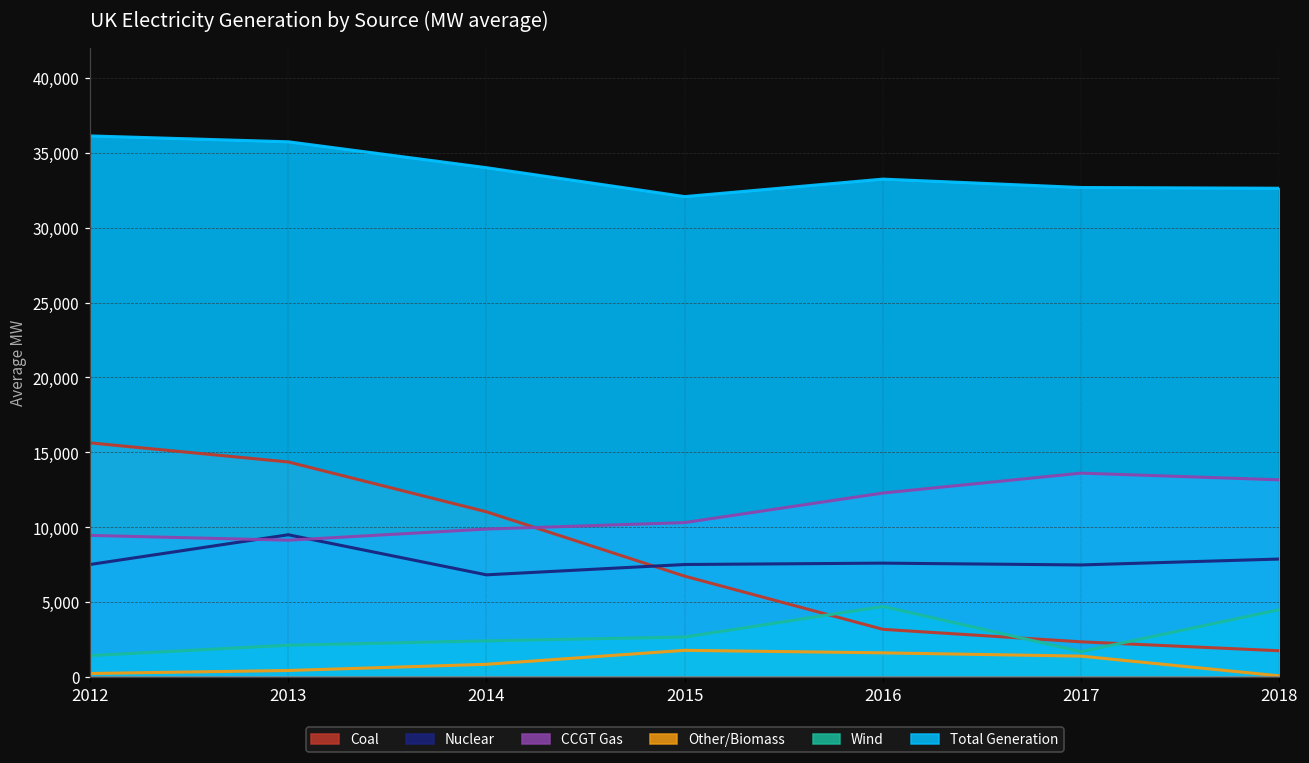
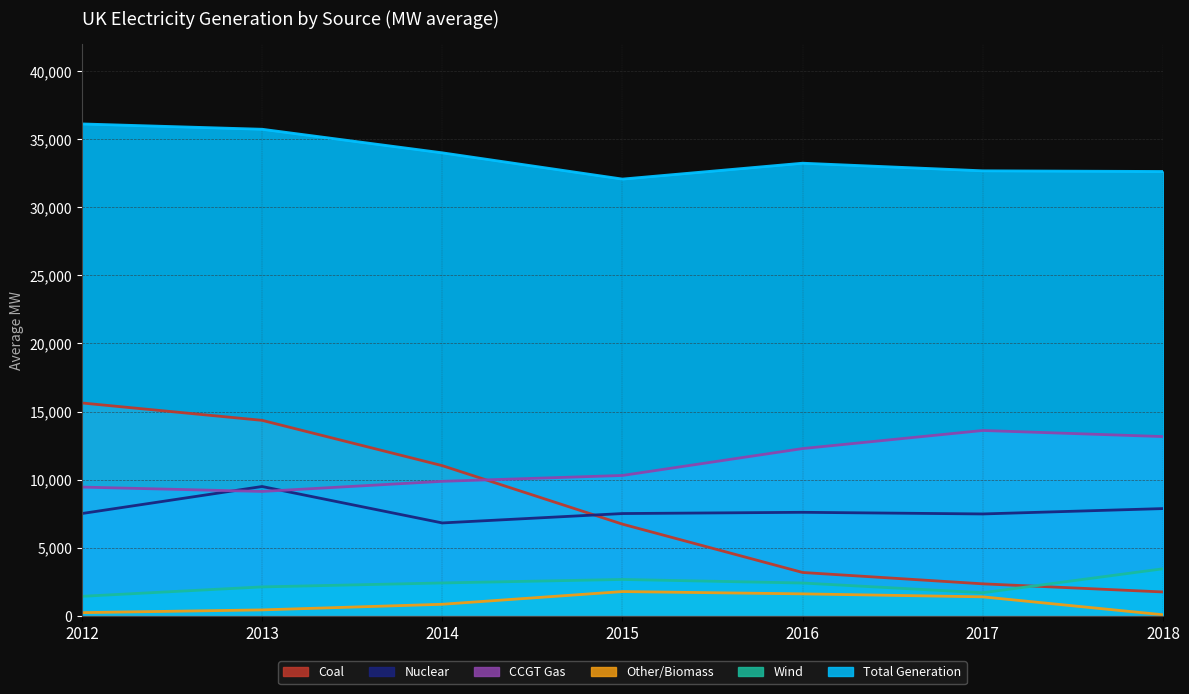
Wind, 2016: 4,700 -> 2,400
Wind, 2018: 4,500 -> 3,500
